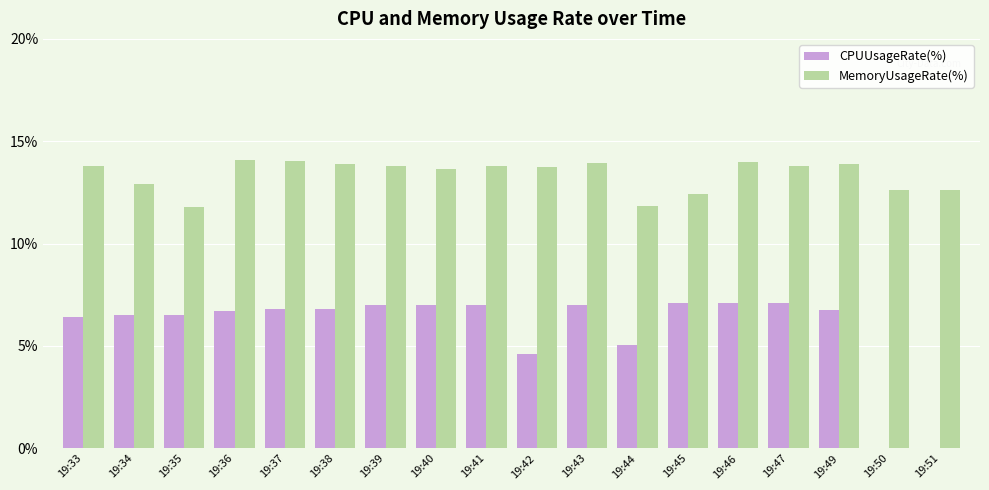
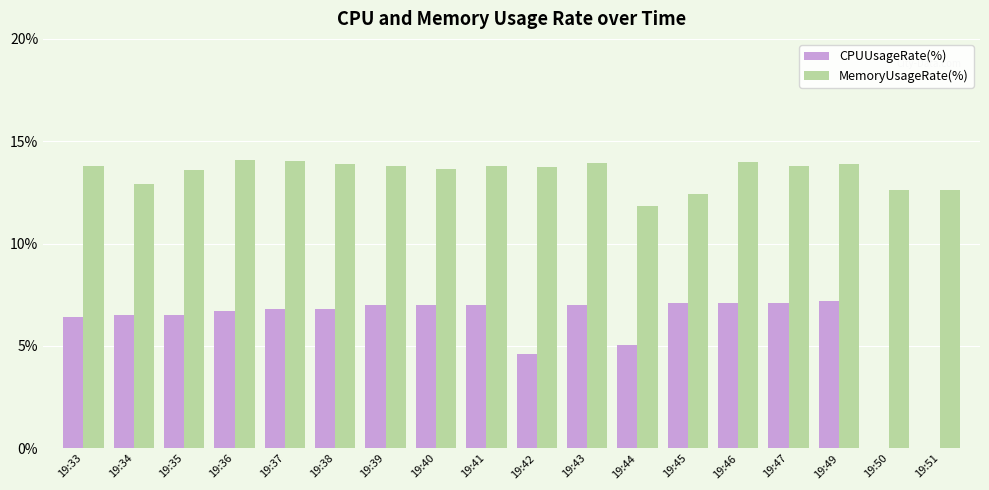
MemoryUsageRate(%), 19:35: 11.8% -> 13.6%
CPUUsageRate(%), 19:49: 6.8% -> 7.2%
